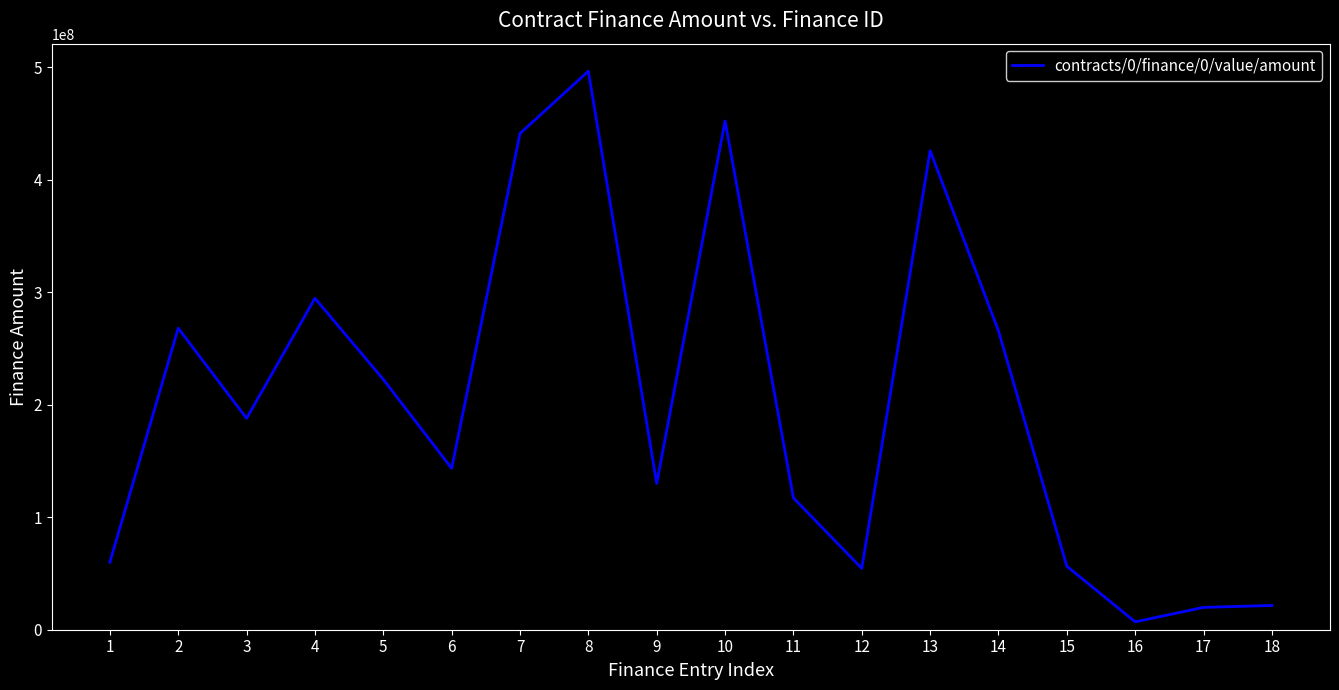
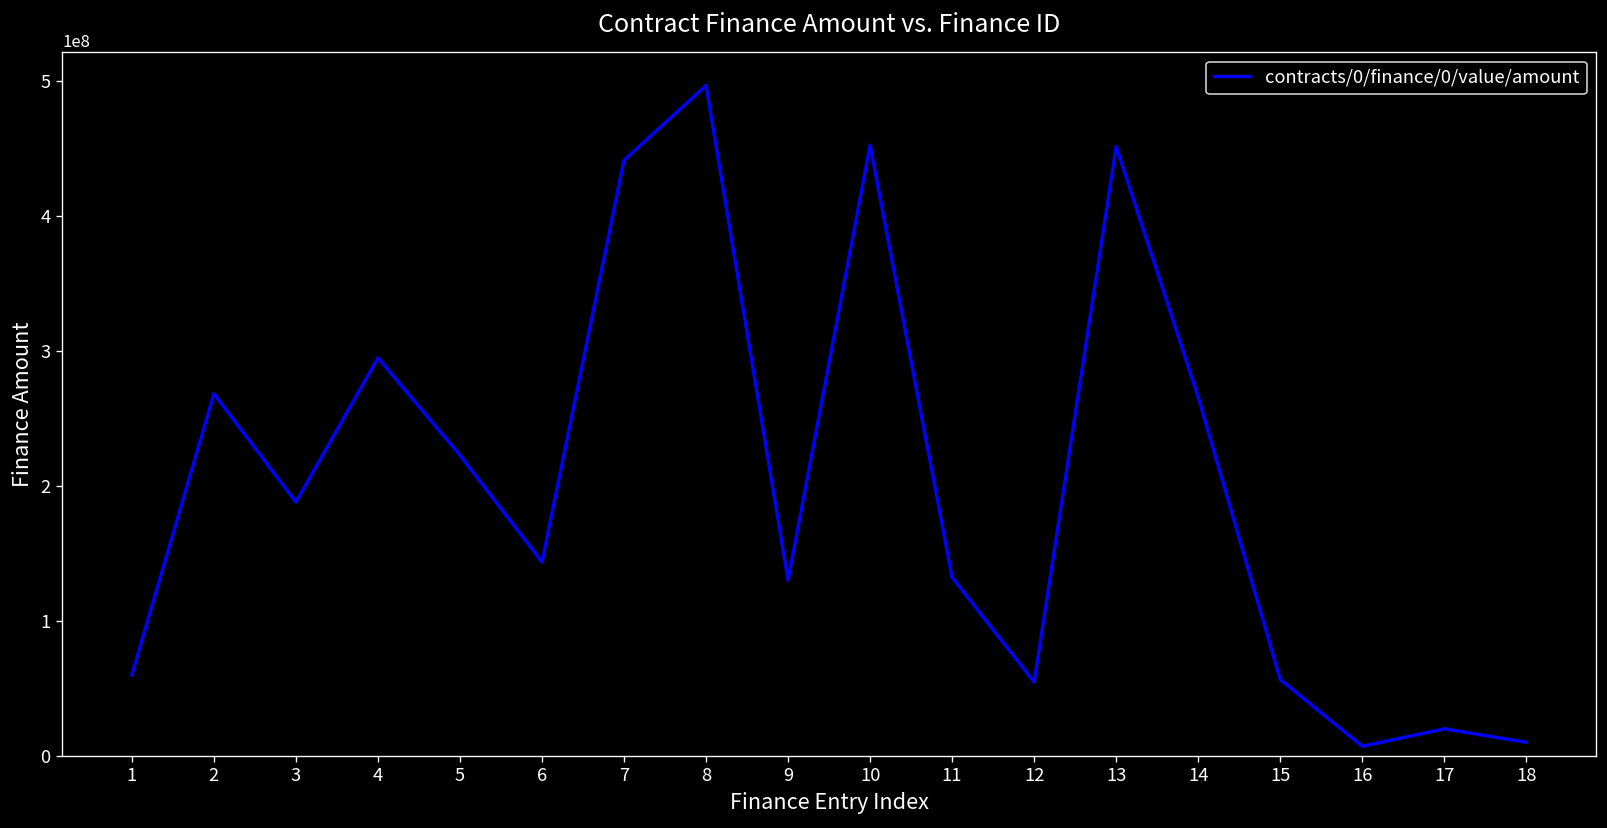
11: 117000000 -> 132000000
13: 426000000 -> 451000000
18: 22000000 -> 10000000
